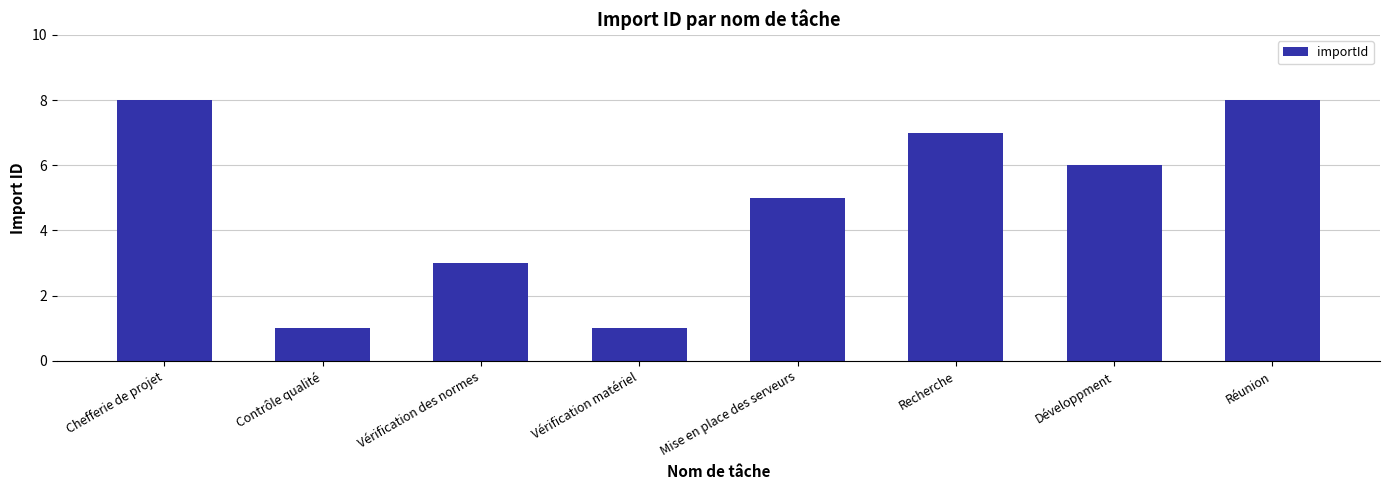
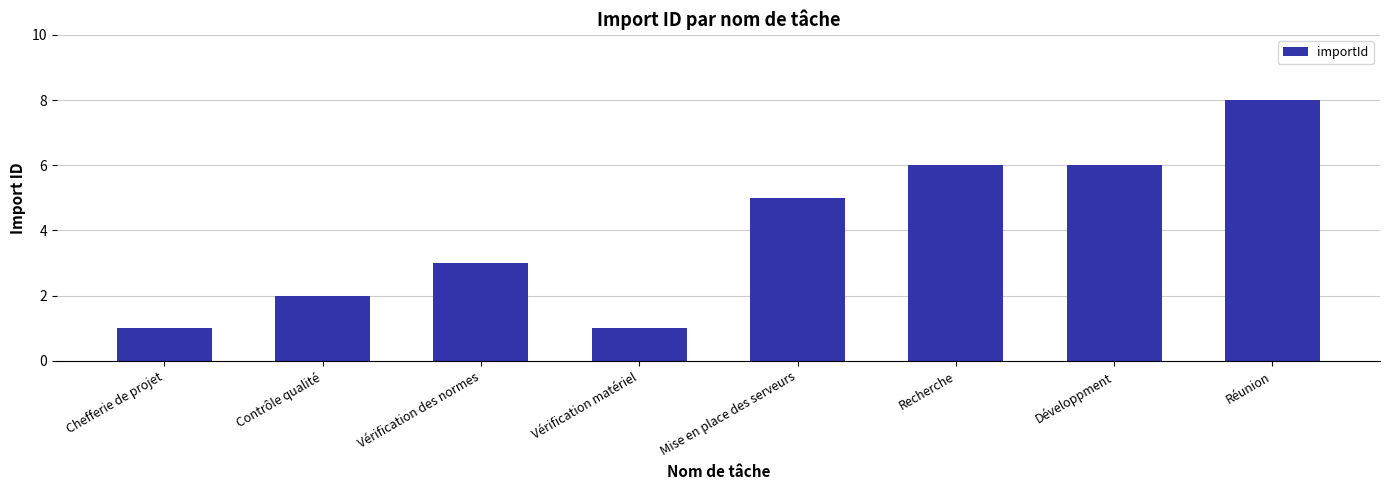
Chefferie de projet: 8 -> 1
Contrôle qualité: 1 -> 2
Recherche: 7 -> 6
